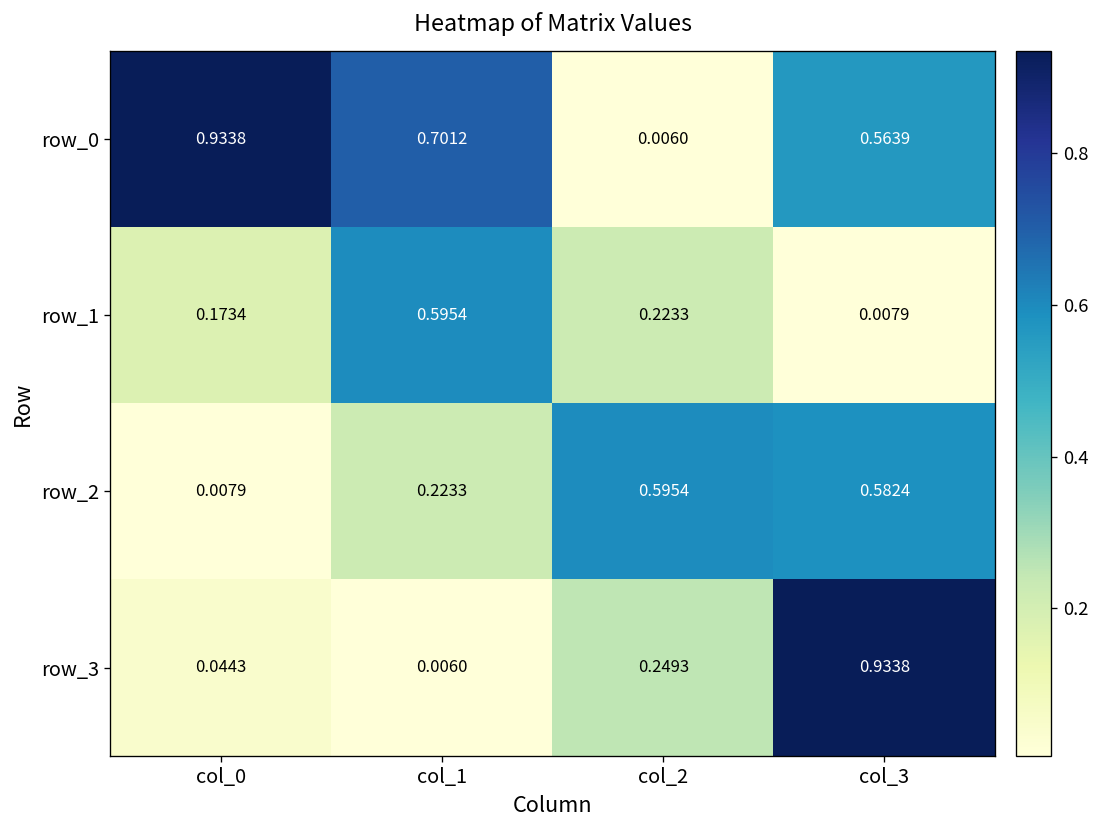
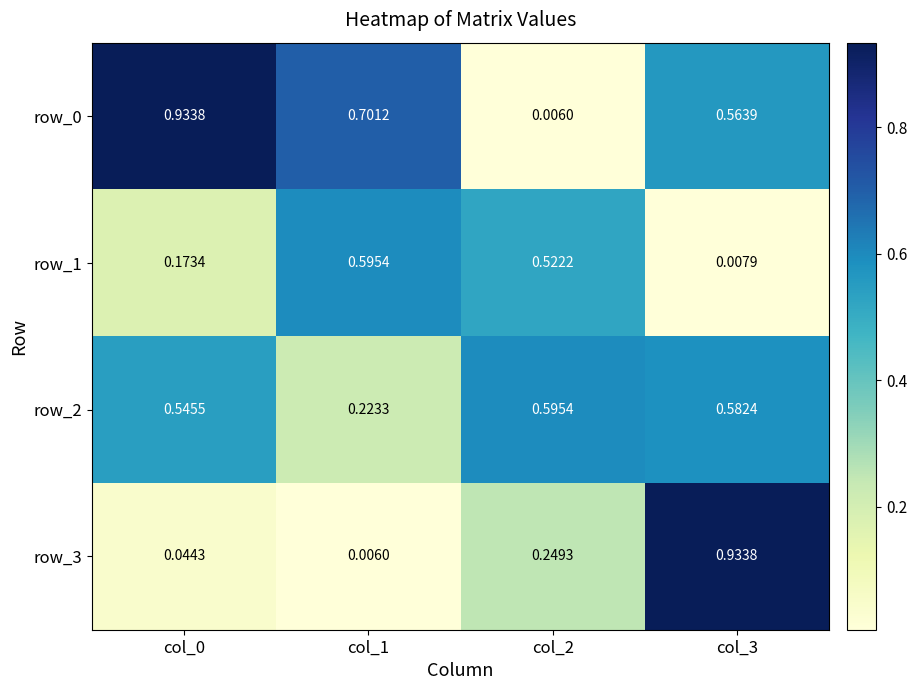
row_1, col_2: 0.2233 -> 0.5222
row_2, col_0: 0.0079 -> 0.5455
